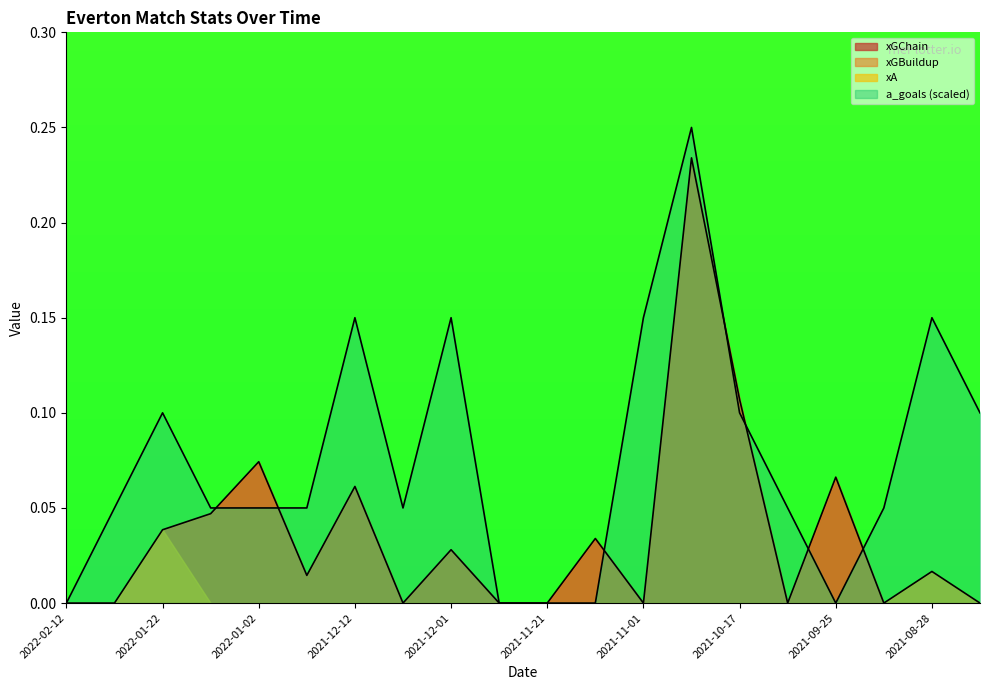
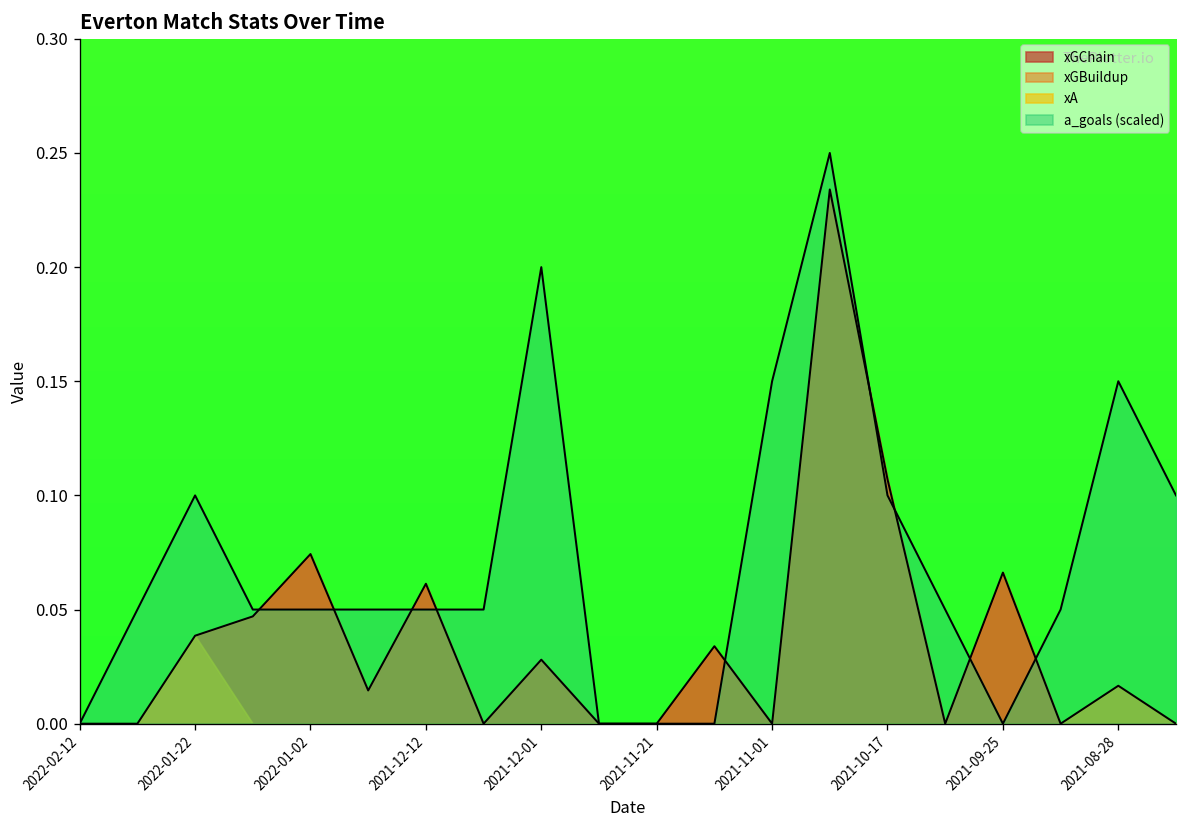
a_goals (scaled), 2021-12-12: 0.150 -> 0.050
a_goals (scaled), 2021-12-01: 0.150 -> 0.200
